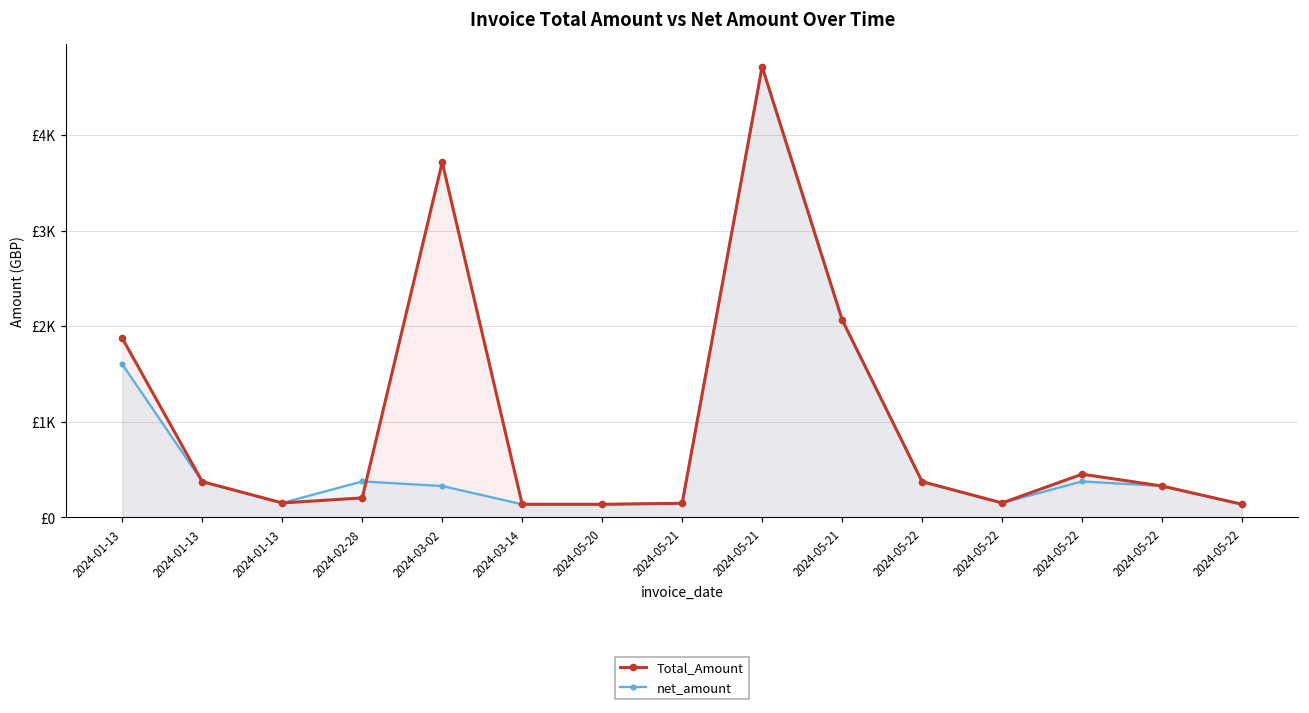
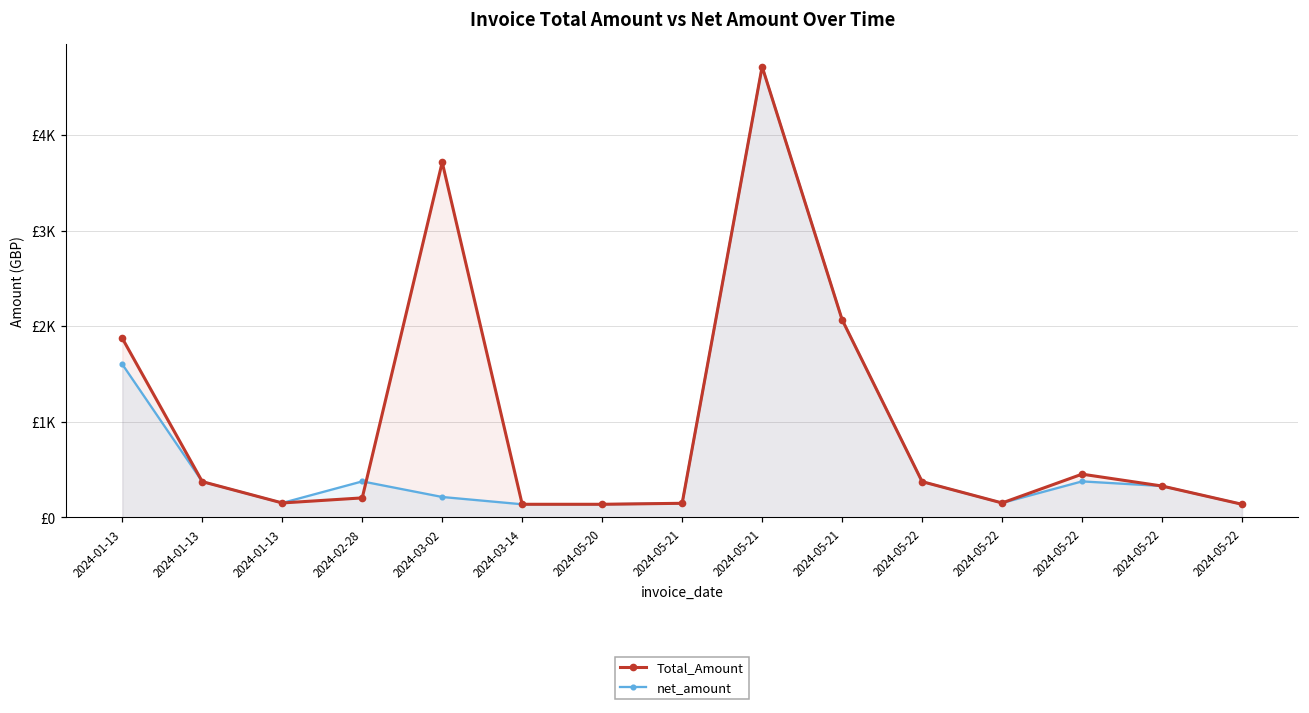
net_amount, 2024-03-02: £300 -> £200
